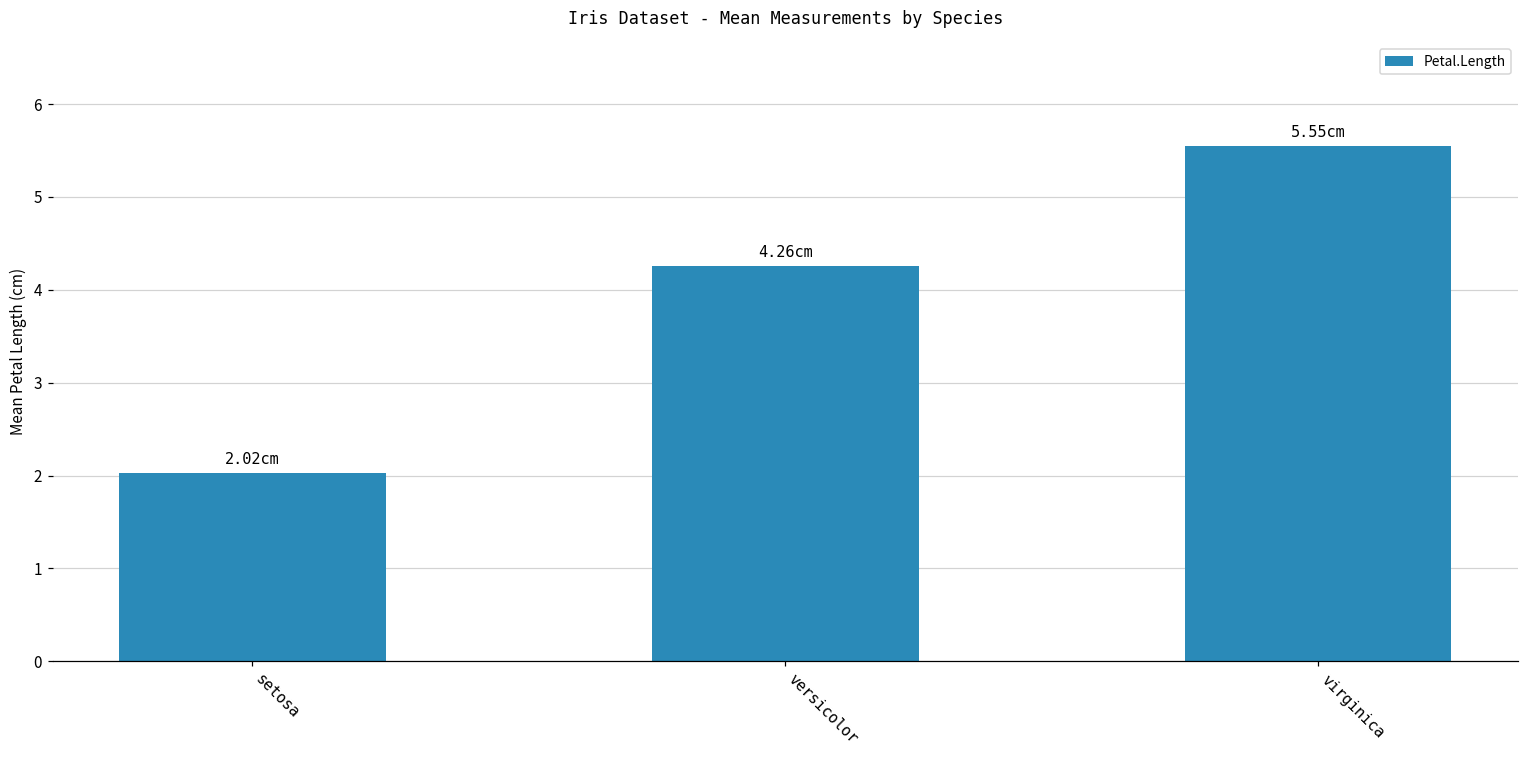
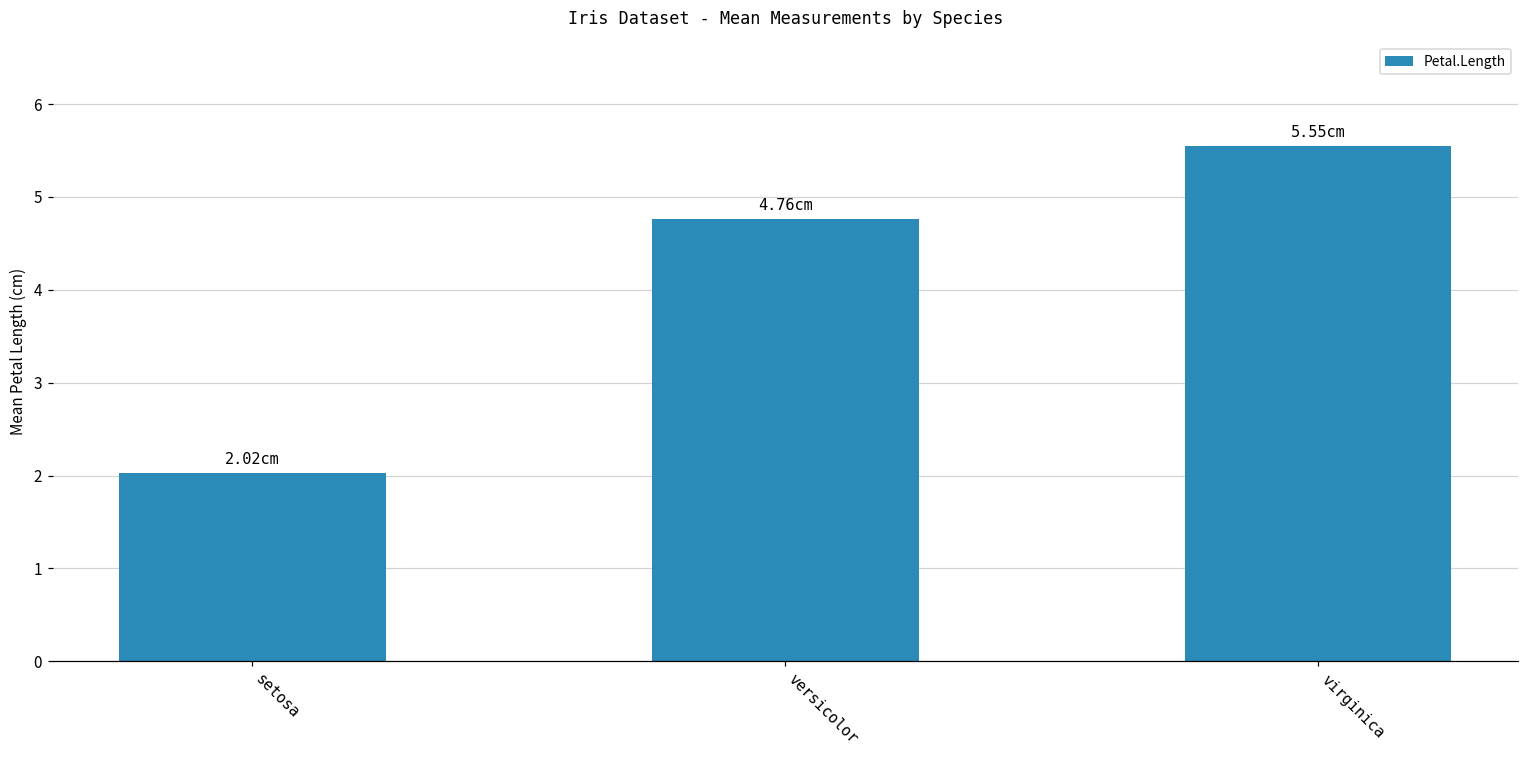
versicolor: 4.26 -> 4.76
